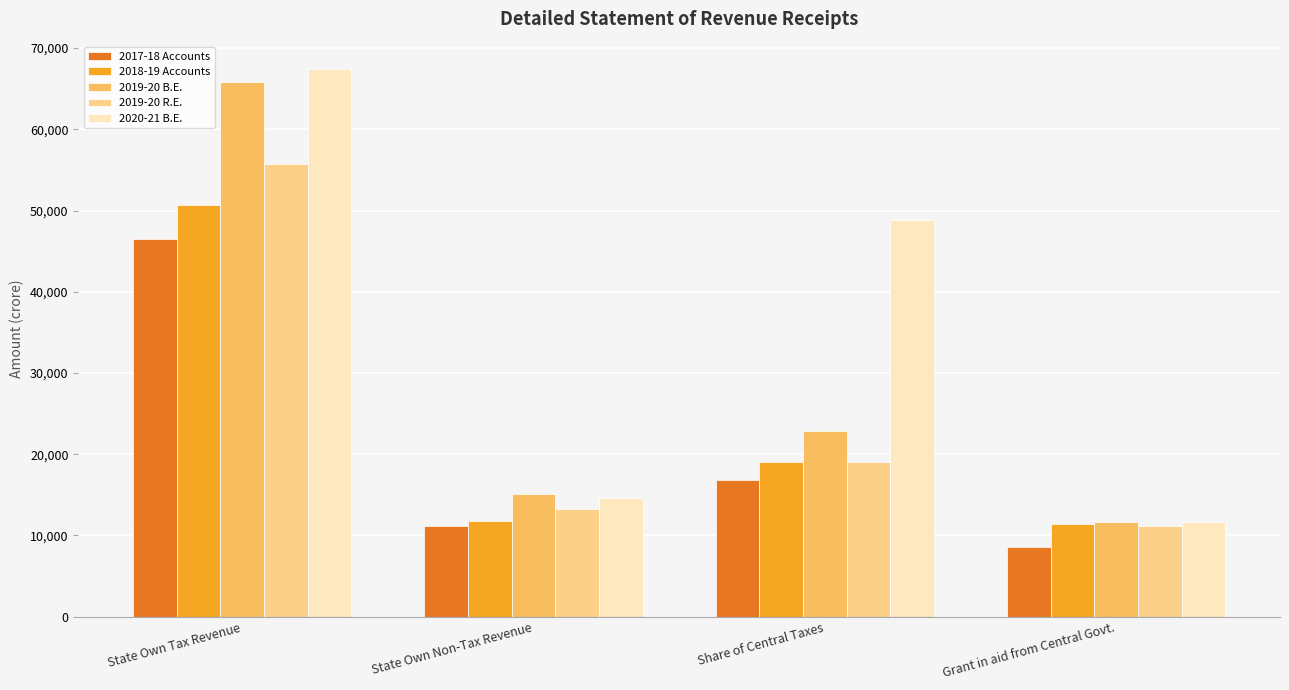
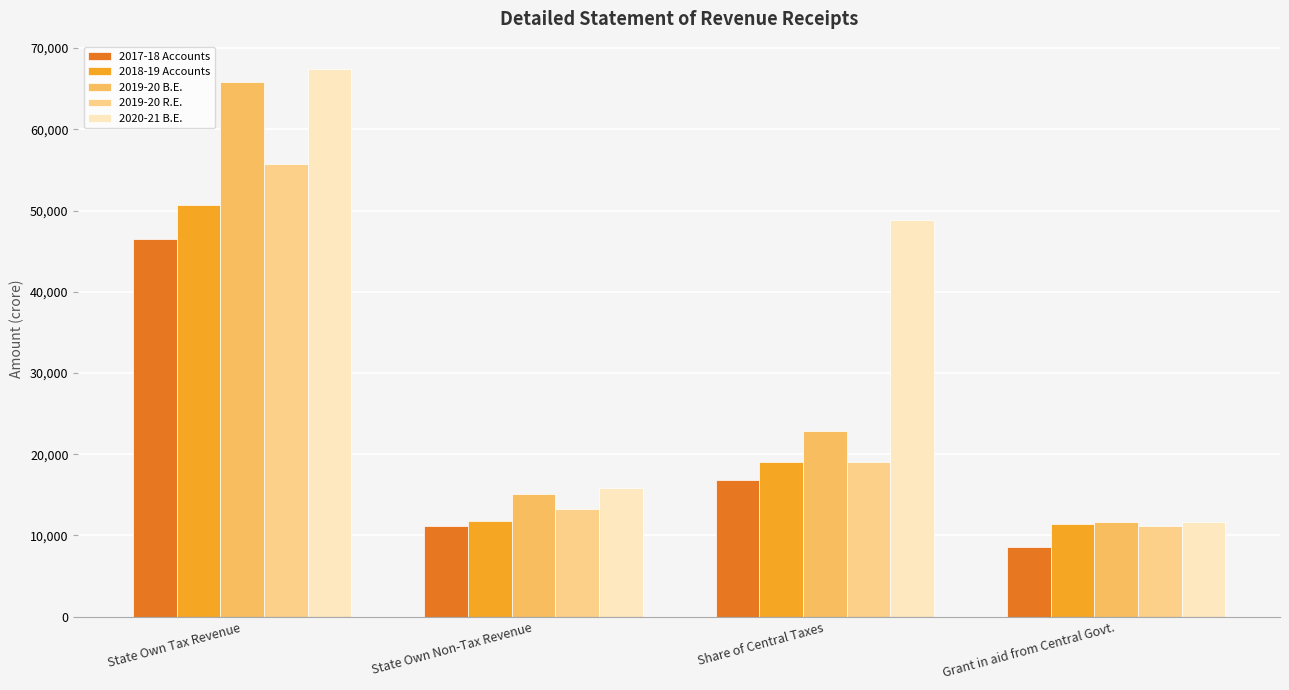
2020-21 B.E., State Own Non-Tax Revenue: 15,000 -> 16,000
